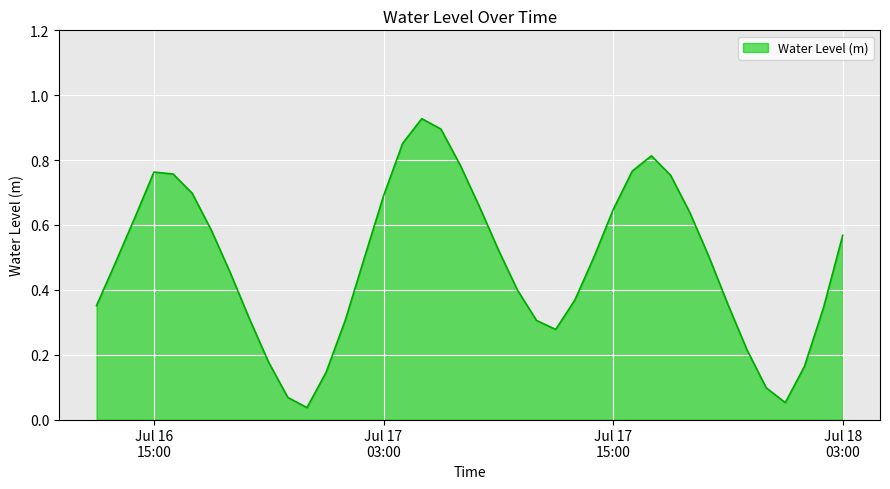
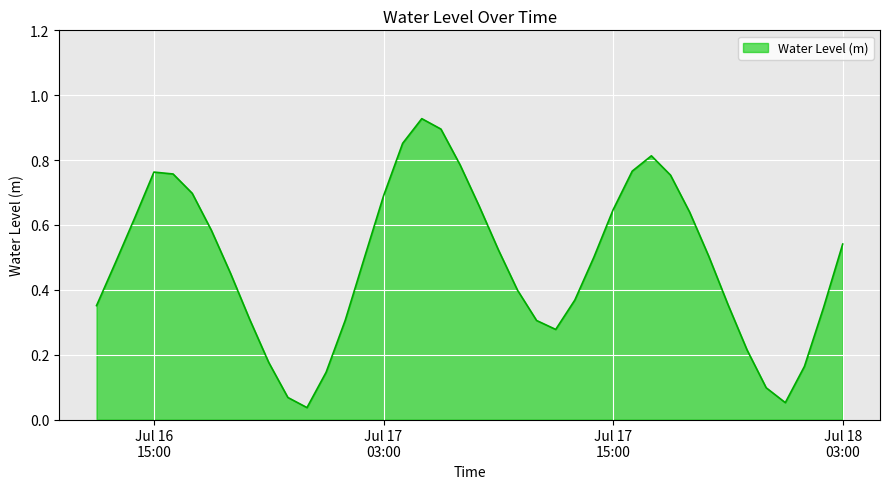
Jul 18 03:00: 0.57 -> 0.54
